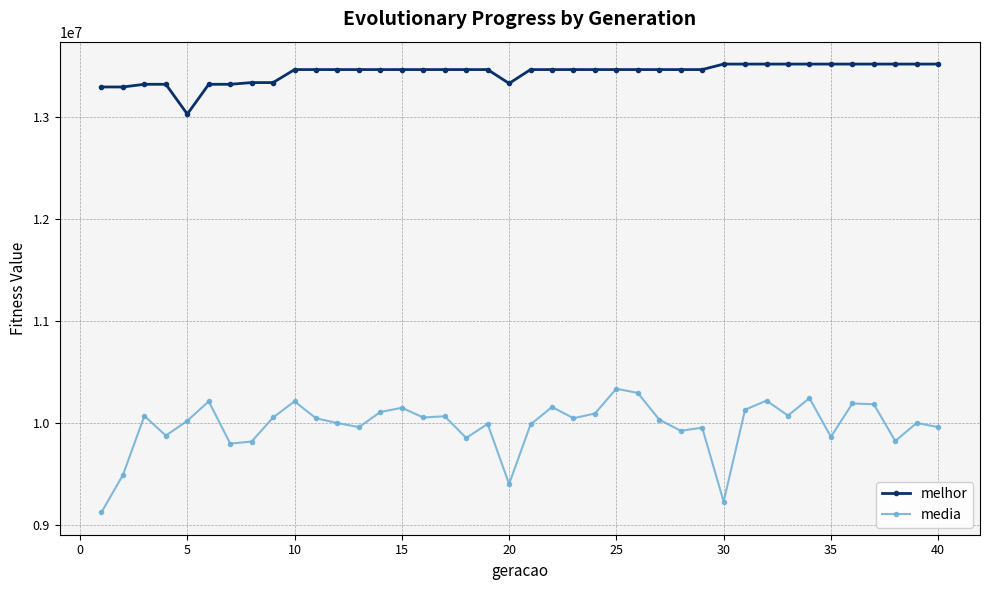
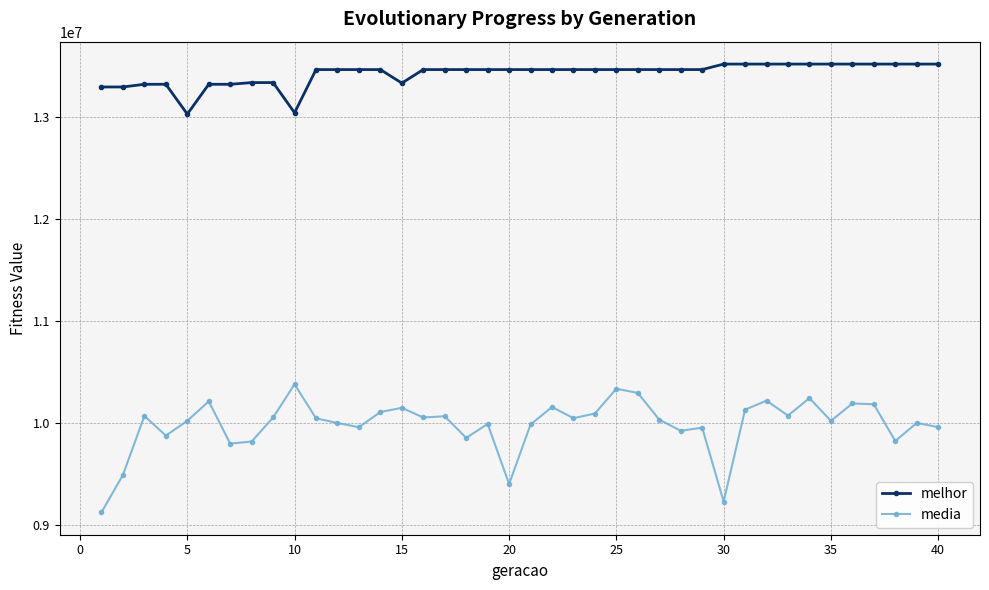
melhor, 10: 13460000 -> 13040000
media, 10: 10210000 -> 10380000
melhor, 15: 13460000 -> 13330000
melhor, 20: 13330000 -> 13460000
media, 35: 9870000 -> 10020000
